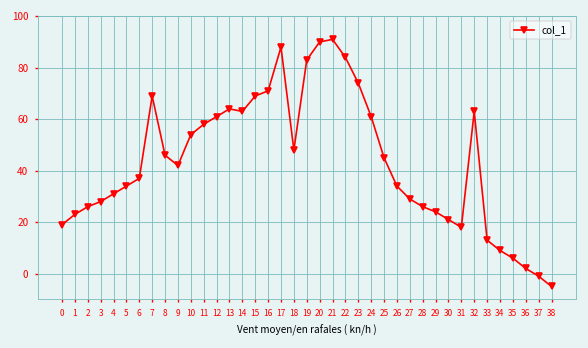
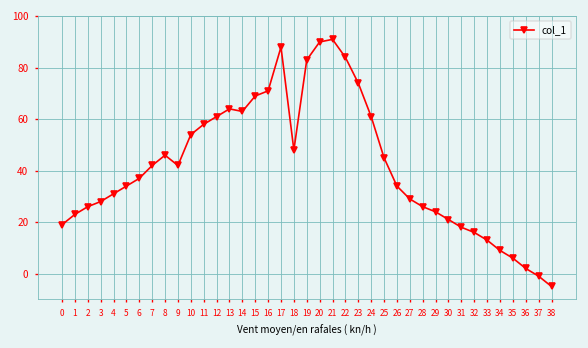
7: 69 -> 42
32: 63 -> 16
